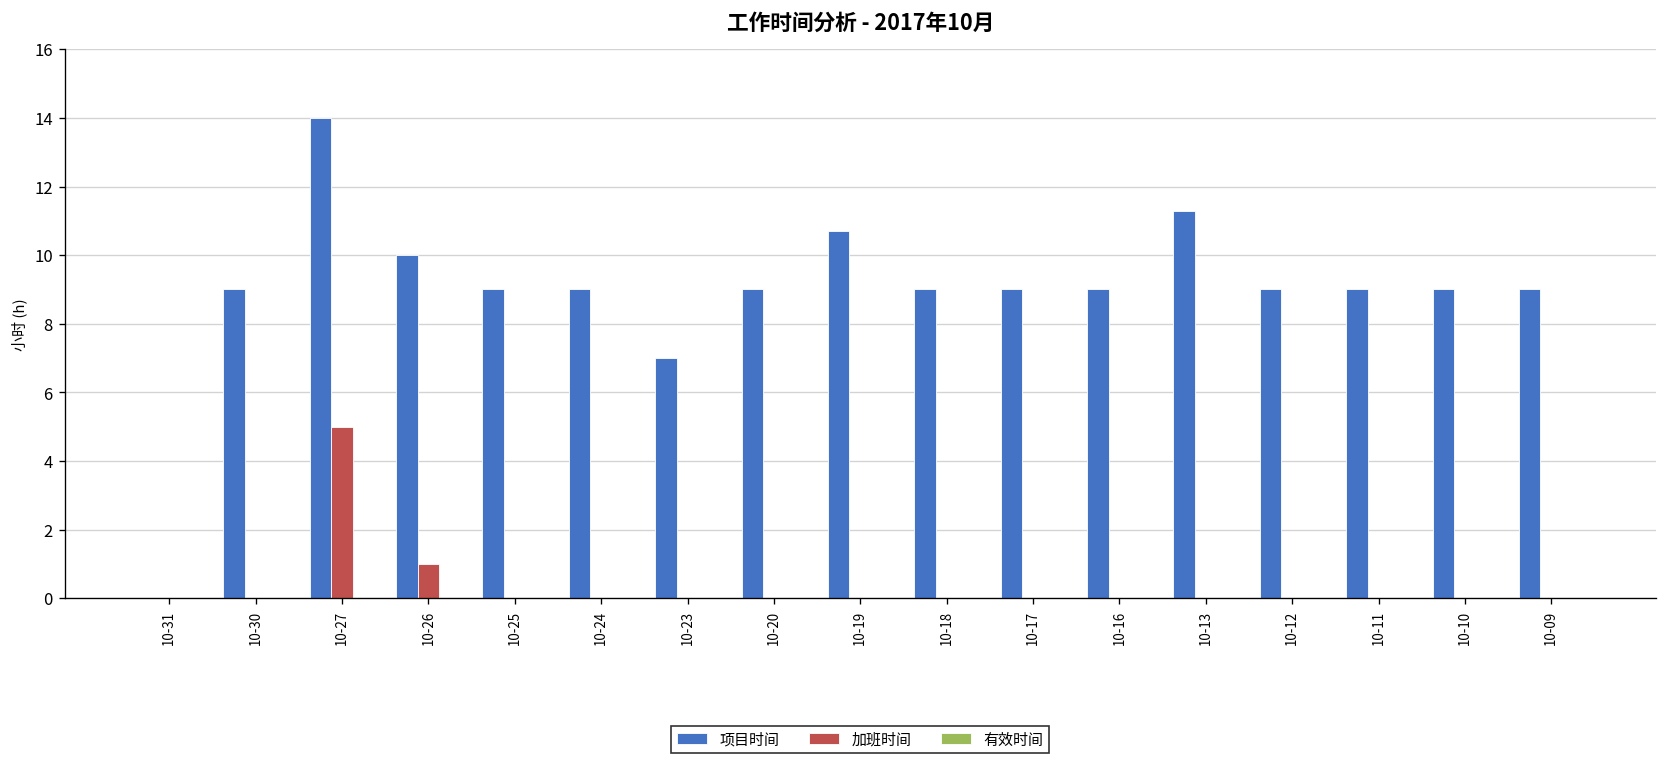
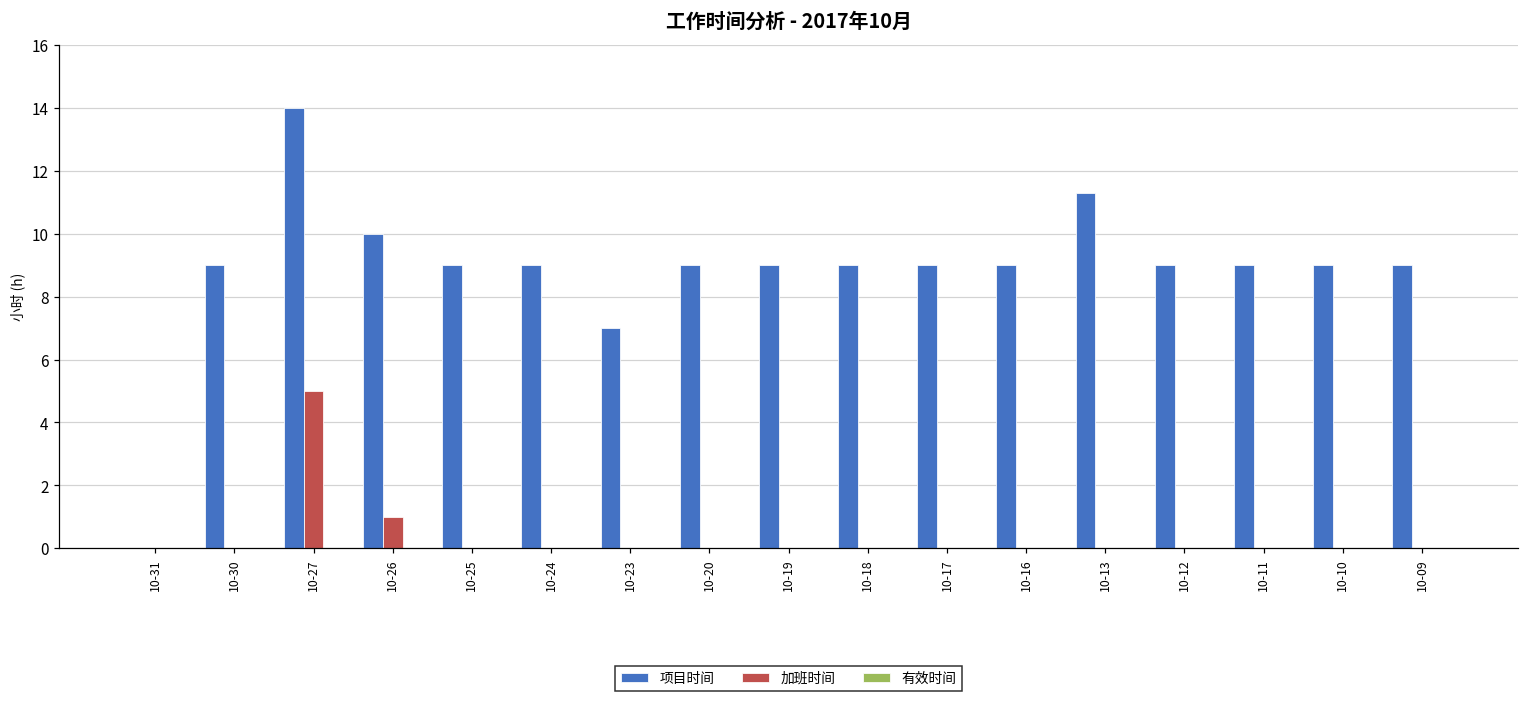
项目时间, 10-19: 10.7 -> 9.0
